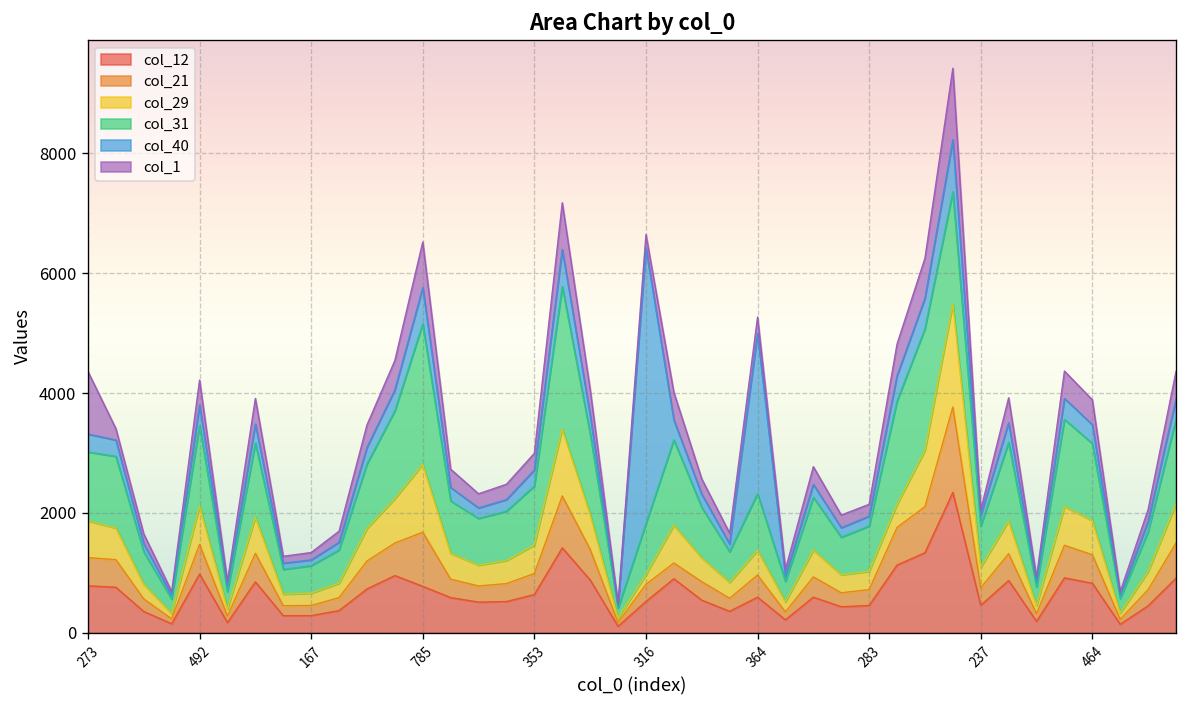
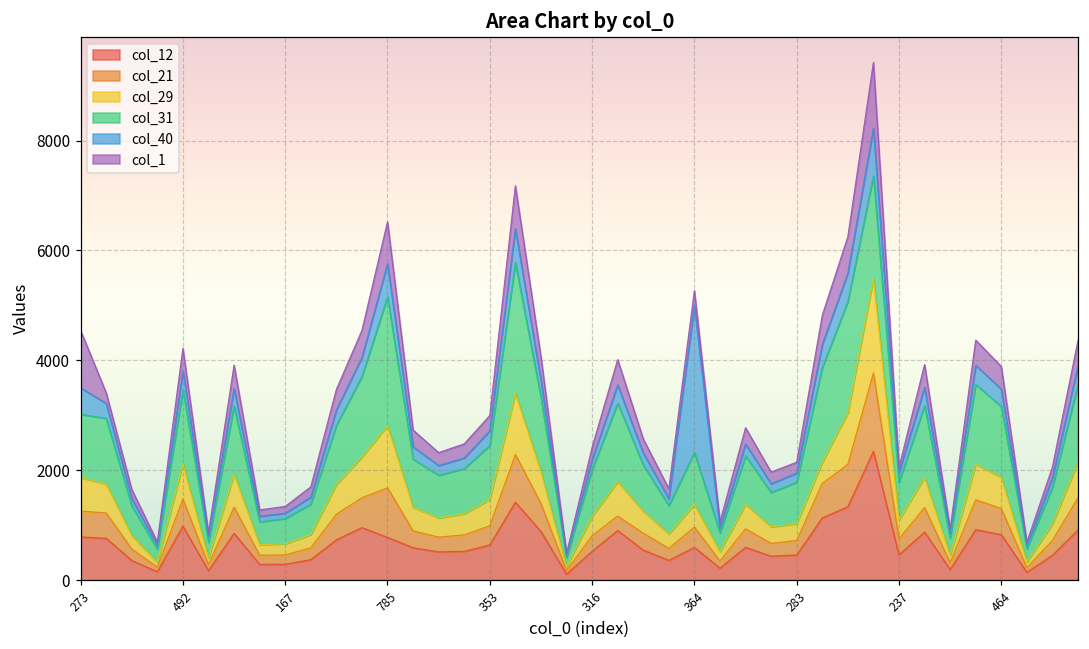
col_40, 273: 300 -> 500
col_29, 316: 200 -> 300
col_40, 316: 4600 -> 200
